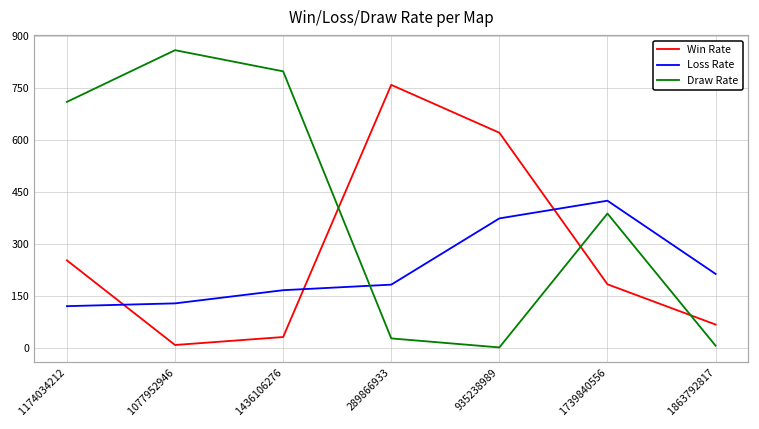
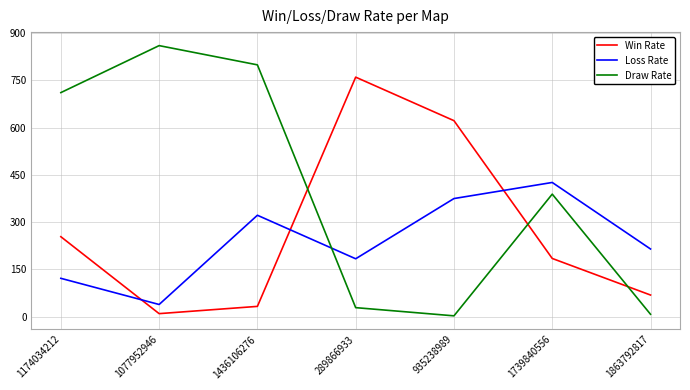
Loss Rate, 1077952946: 130 -> 40
Loss Rate, 1436106276: 170 -> 320
